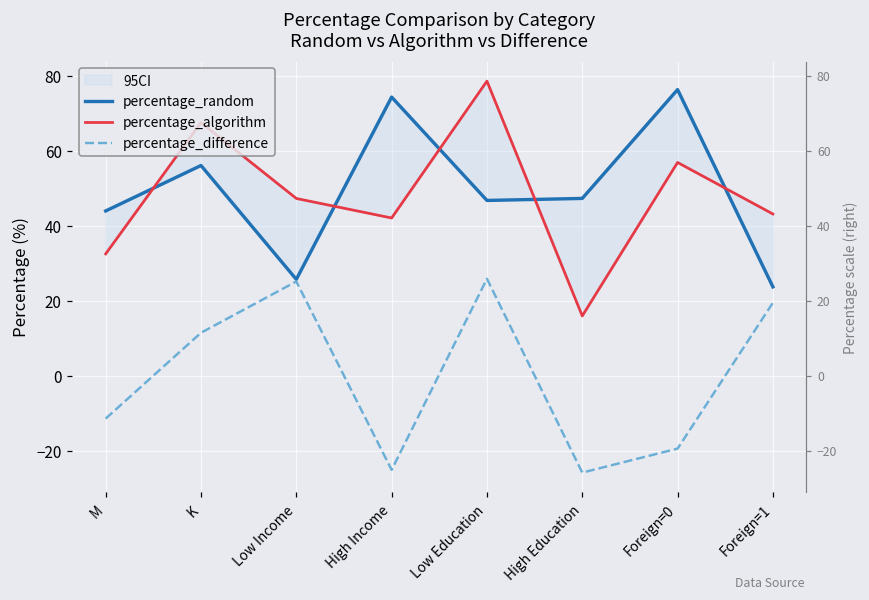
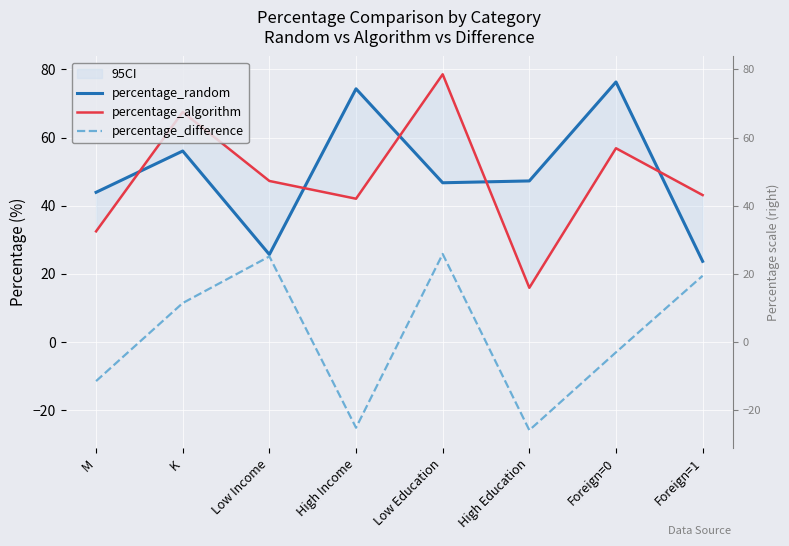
percentage_difference, Foreign=0: -19 -> -3
